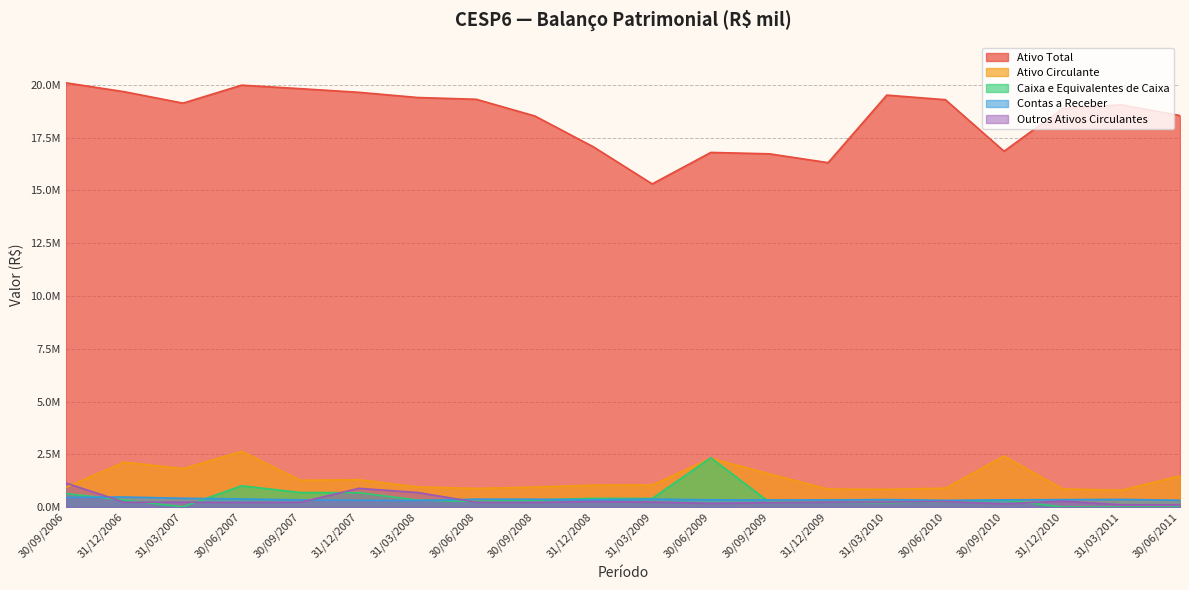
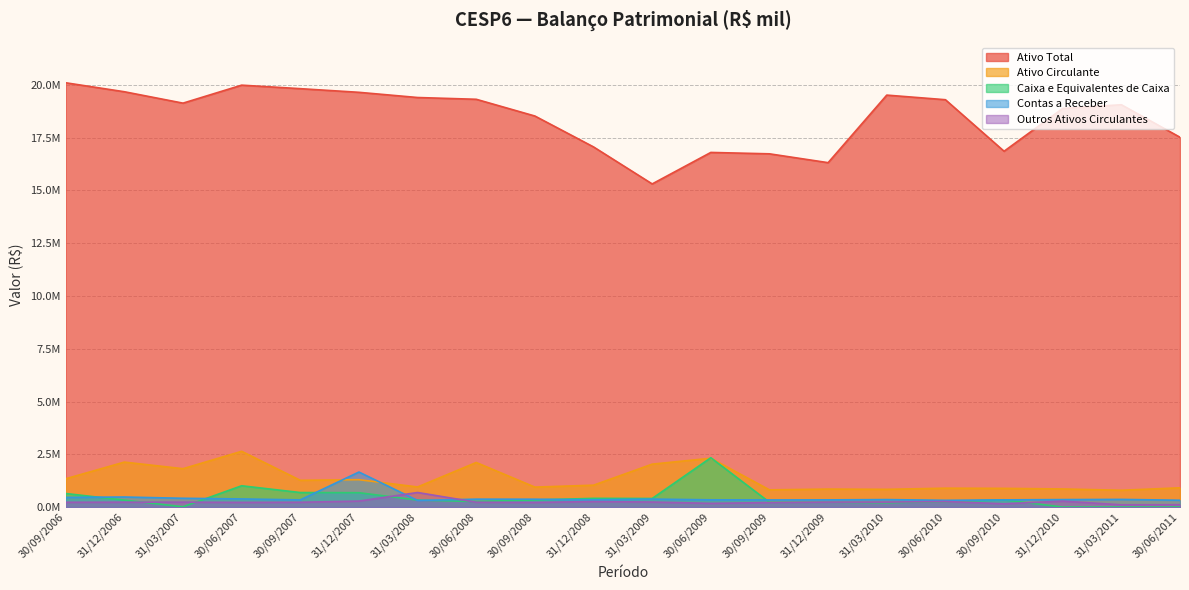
Ativo Circulante, 30/09/2006: 900000 -> 1300000
Outros Ativos Circulantes, 30/09/2006: 1100000 -> 200000
Contas a Receber, 31/12/2007: 300000 -> 1700000
Outros Ativos Circulantes, 31/12/2007: 900000 -> 300000
Ativo Circulante, 30/06/2008: 900000 -> 2100000
Ativo Circulante, 31/03/2009: 1000000 -> 2000000
Ativo Circulante, 30/09/2009: 1600000 -> 800000
Ativo Circulante, 30/09/2010: 2400000 -> 900000
Ativo Total, 30/06/2011: 18500000 -> 17500000
Ativo Circulante, 30/06/2011: 1500000 -> 900000
